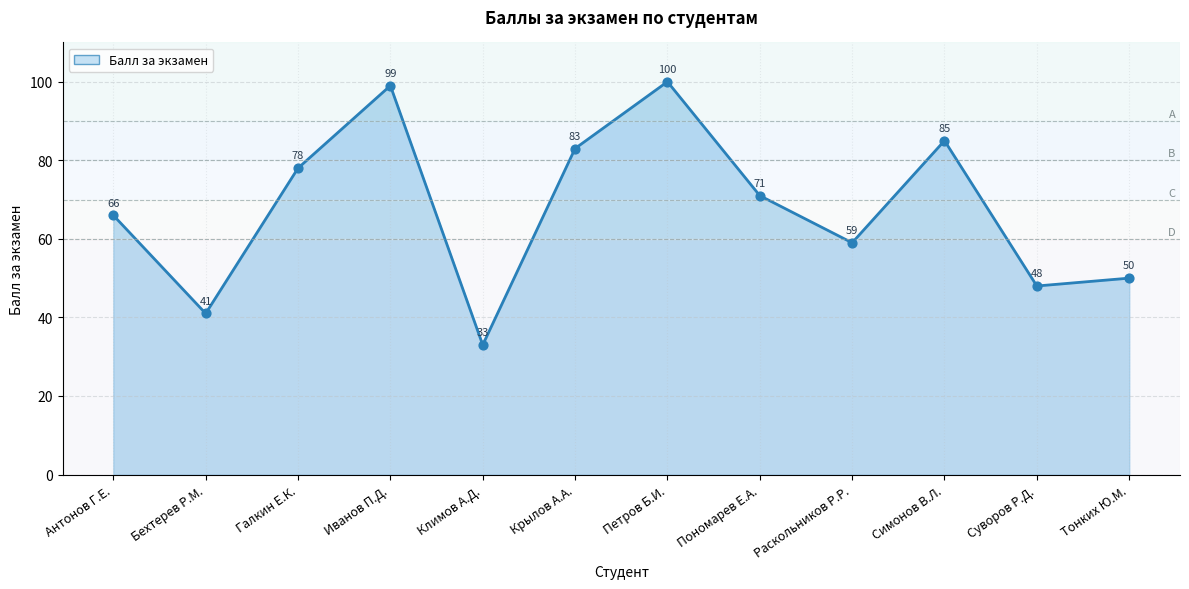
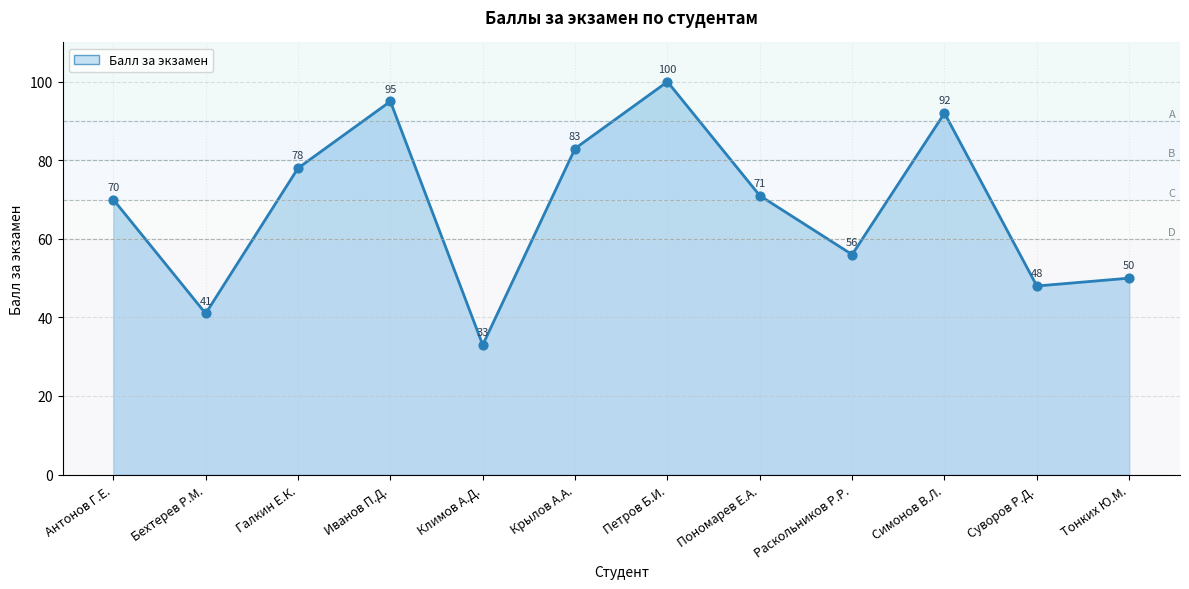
Антонов Г.Е.: 66 -> 70
Иванов П.Д.: 99 -> 95
Раскольников Р.Р.: 59 -> 56
Симонов В.Л.: 85 -> 92
